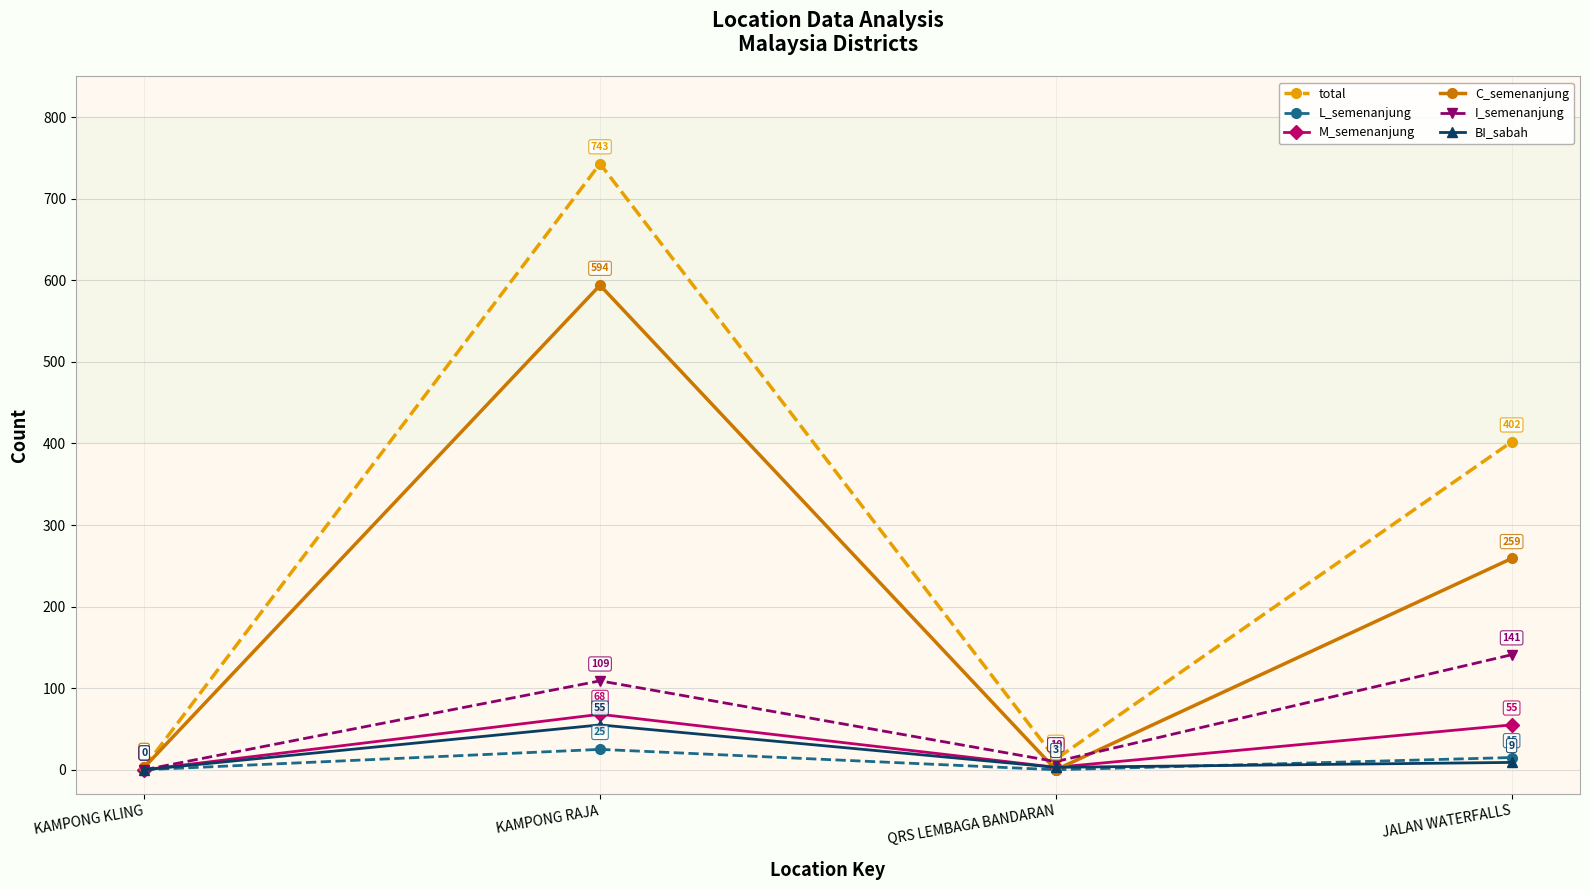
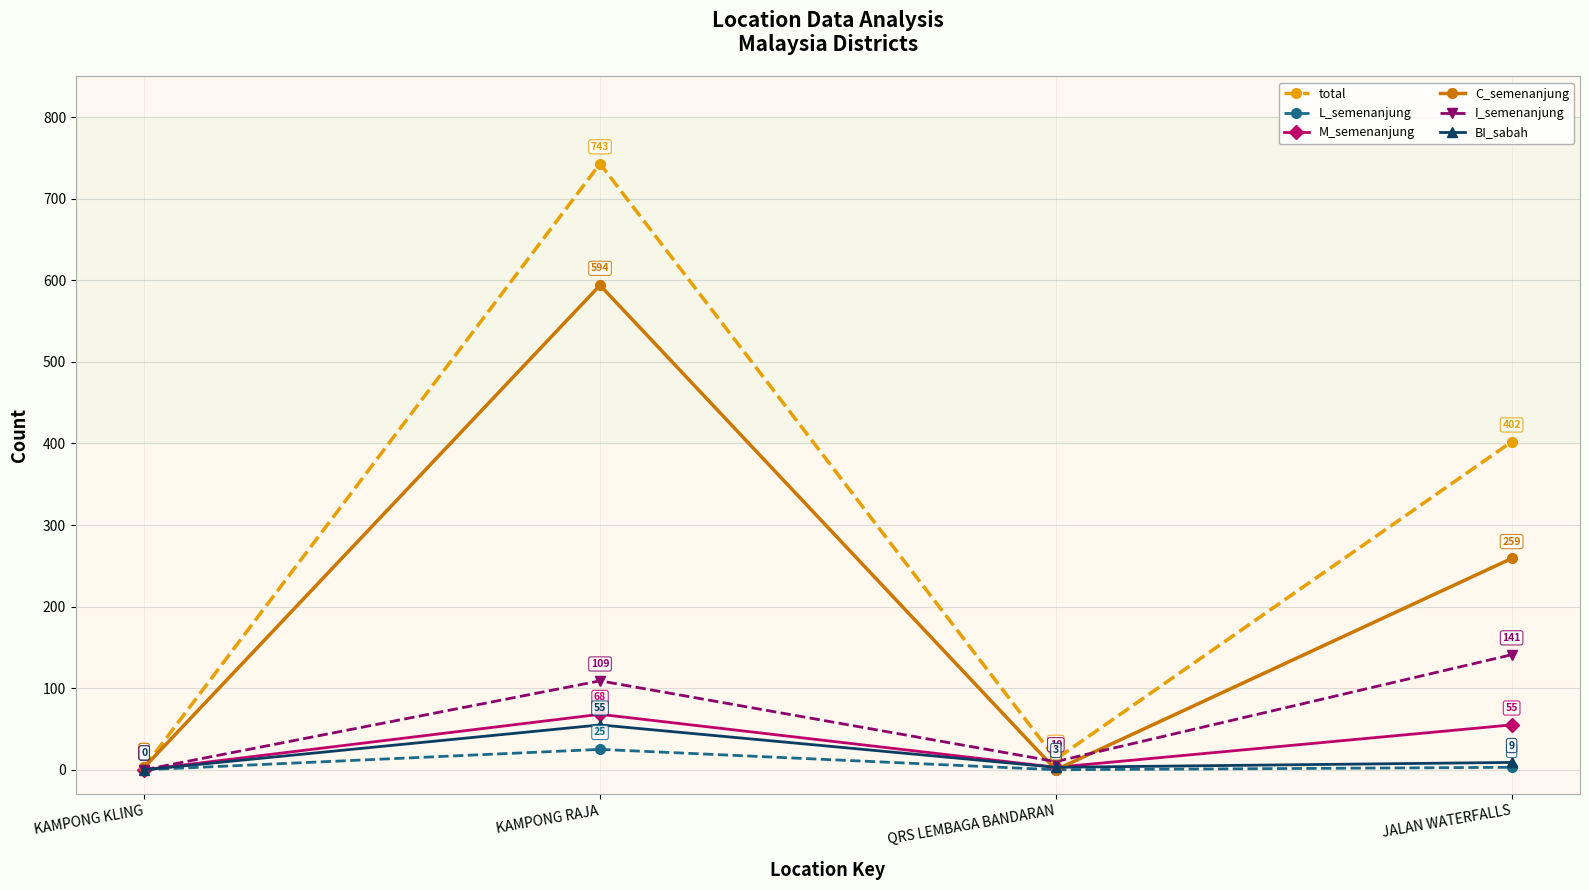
L_semenanjung, JALAN WATERFALLS: 15 -> 3
